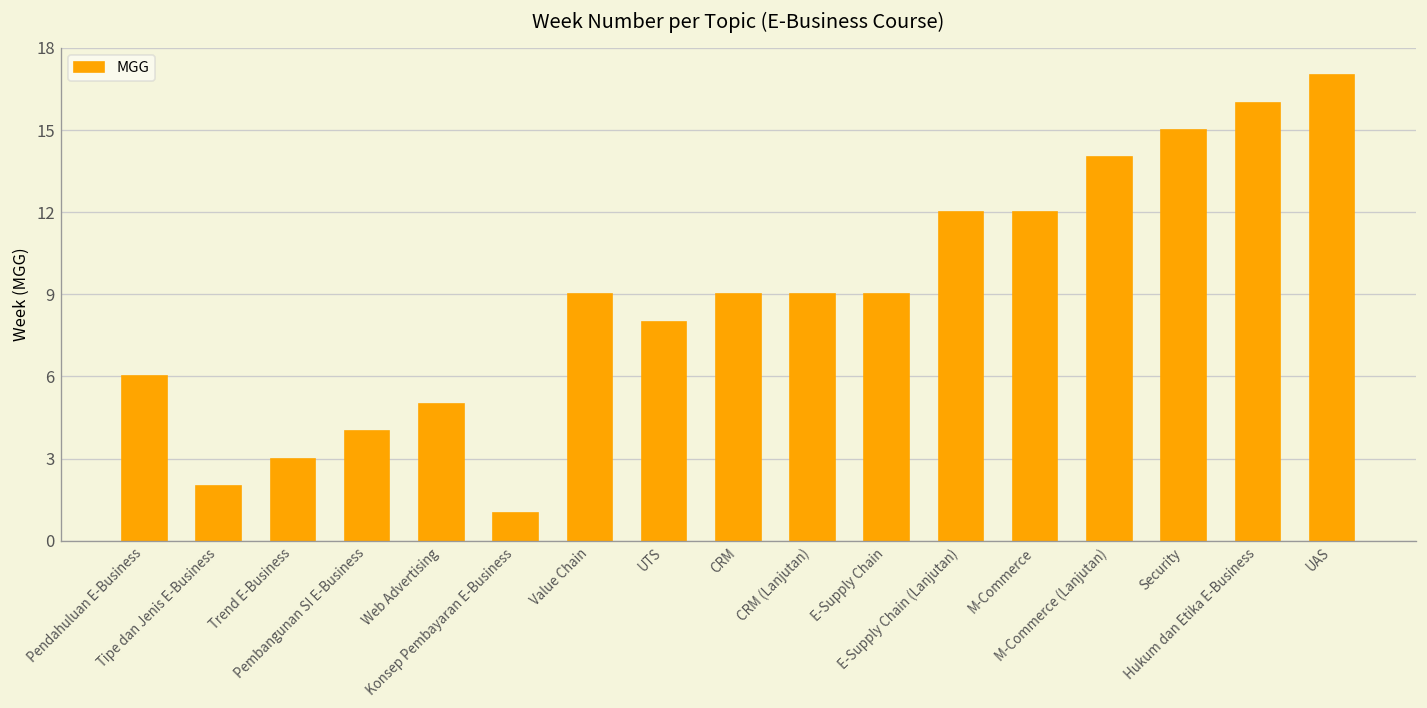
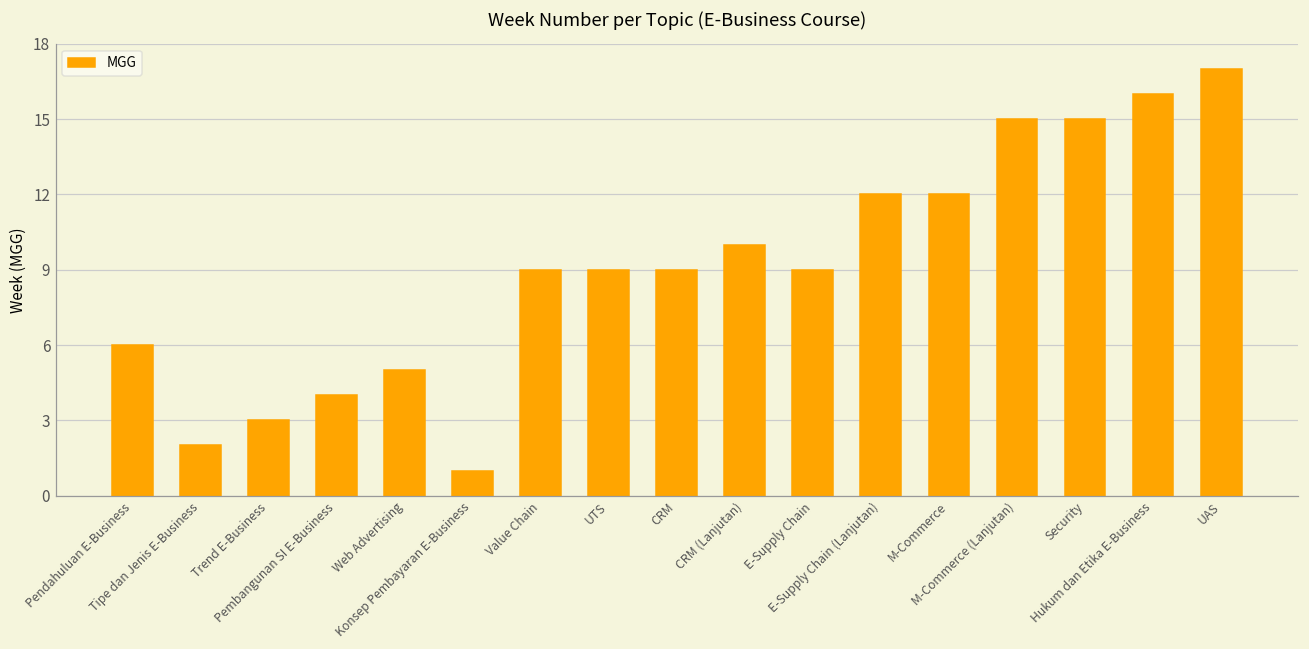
UTS: 8 -> 9
CRM (Lanjutan): 9 -> 10
M-Commerce (Lanjutan): 14 -> 15
